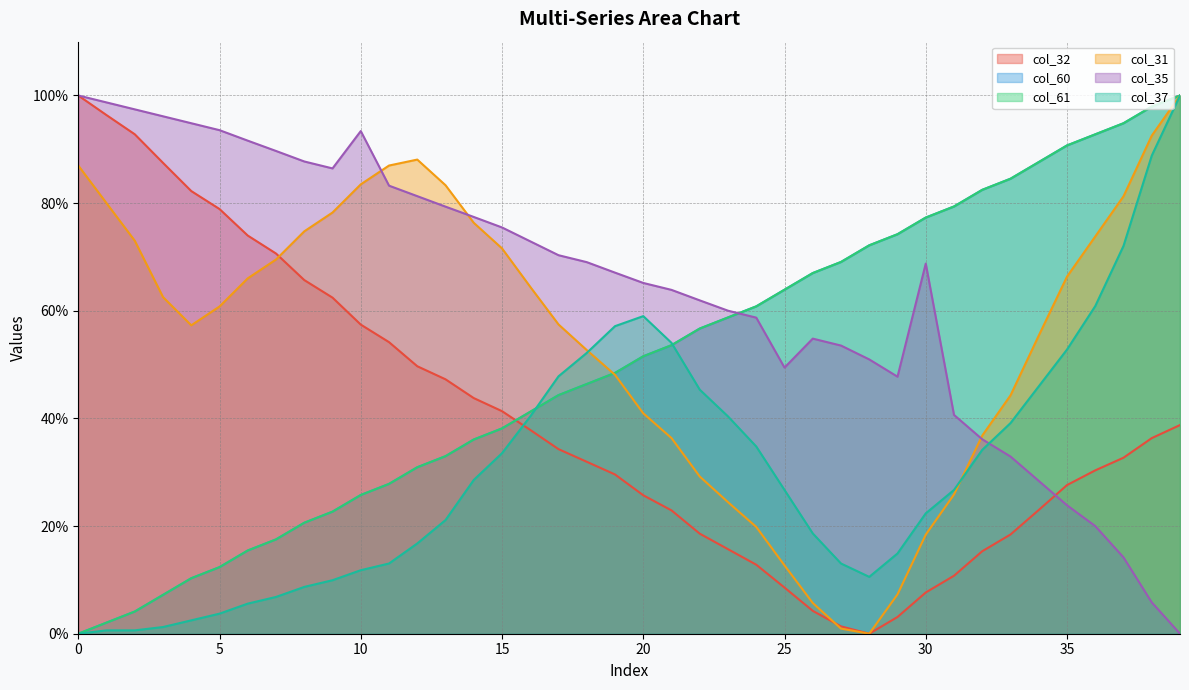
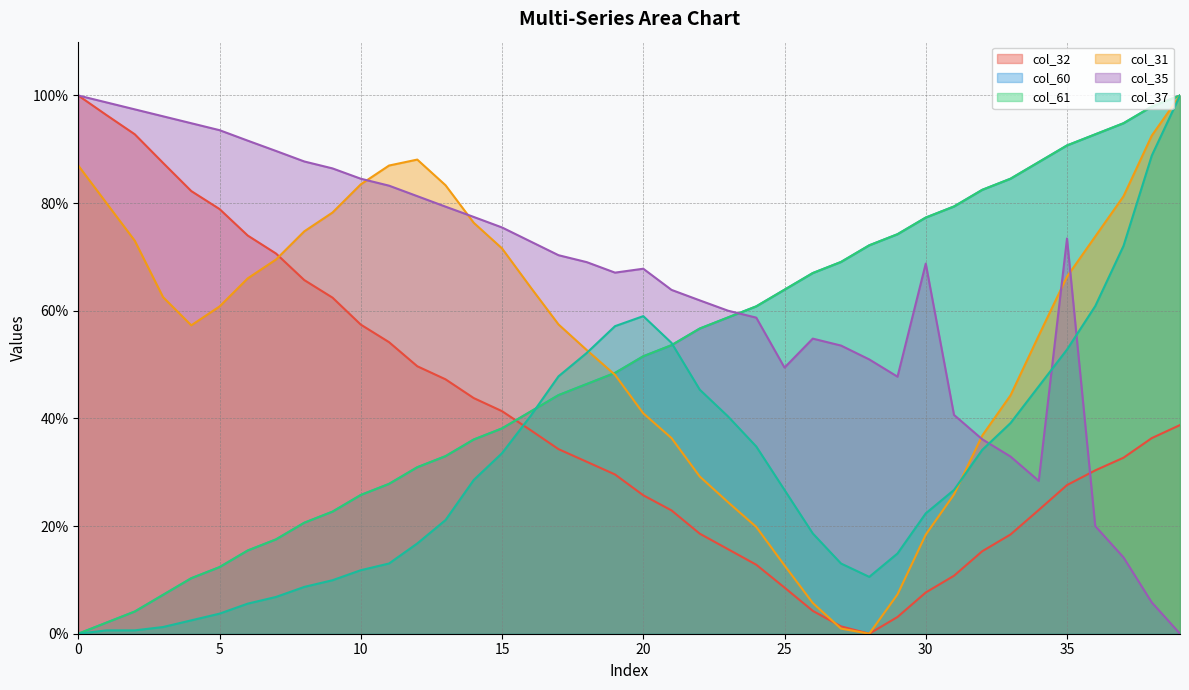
col_35, 10: 93% -> 85%
col_35, 20: 65% -> 68%
col_35, 35: 24% -> 73%
